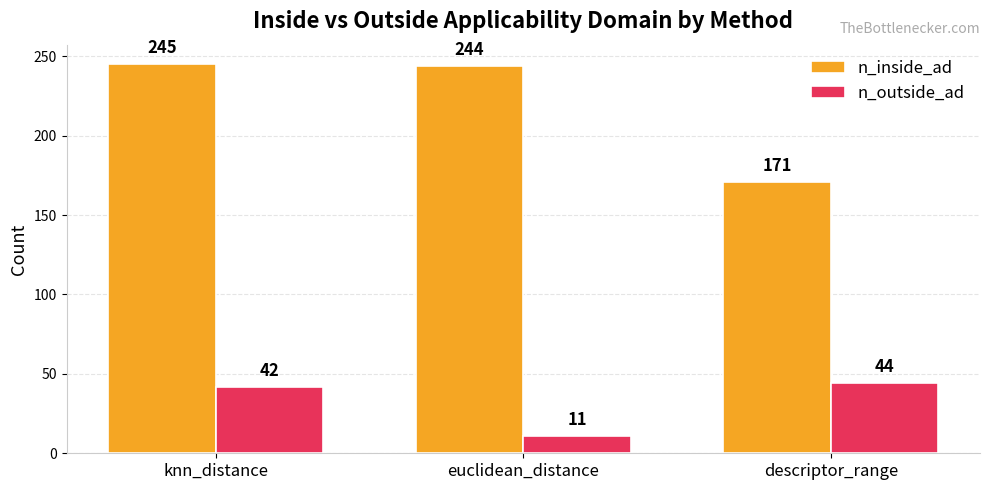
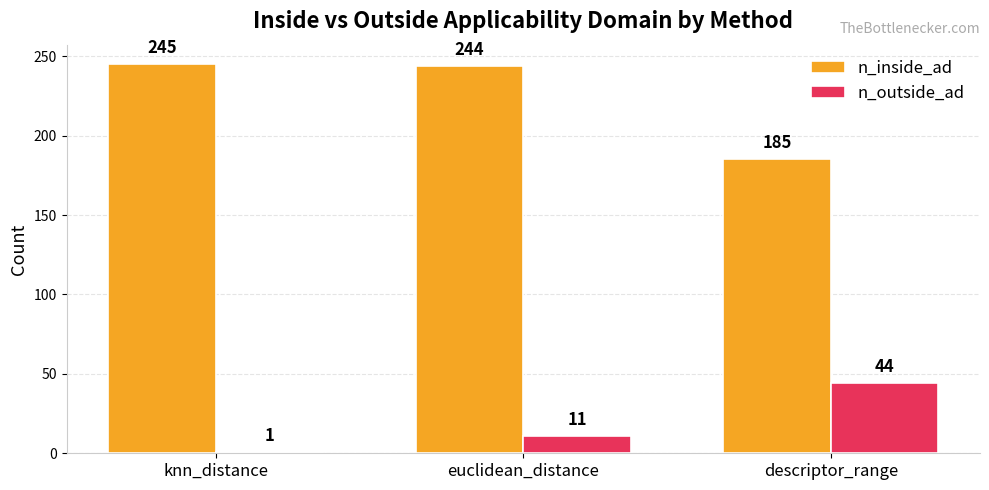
n_outside_ad, knn_distance: 42 -> 1
n_inside_ad, descriptor_range: 171 -> 185
